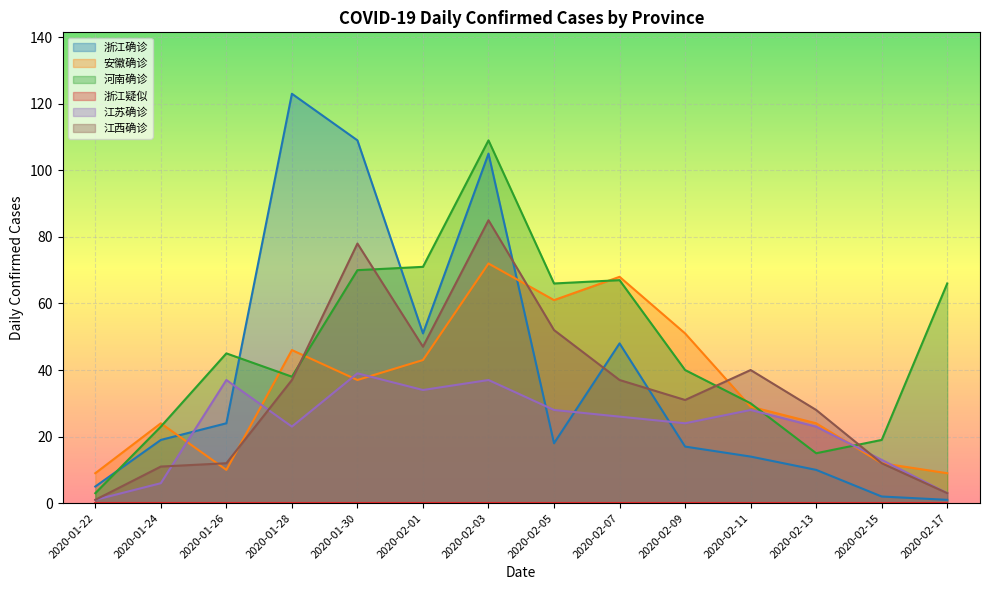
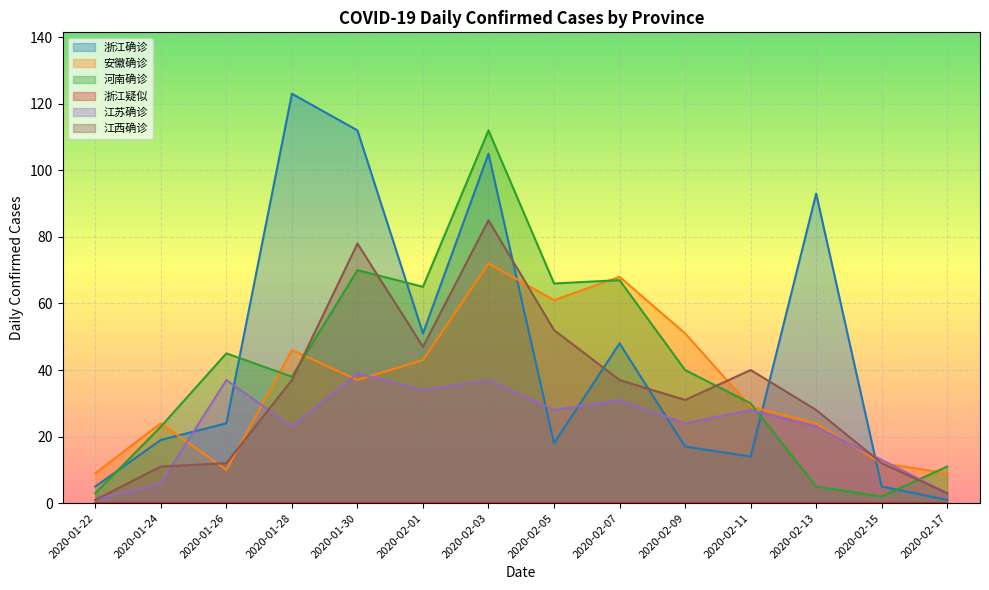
浙江确诊, 2020-01-30: 109 -> 112
河南确诊, 2020-02-01: 71 -> 65
河南确诊, 2020-02-03: 109 -> 112
江苏确诊, 2020-02-07: 26 -> 31
浙江确诊, 2020-02-13: 10 -> 93
河南确诊, 2020-02-13: 15 -> 5
浙江确诊, 2020-02-15: 2 -> 5
河南确诊, 2020-02-15: 19 -> 2
河南确诊, 2020-02-17: 66 -> 11
